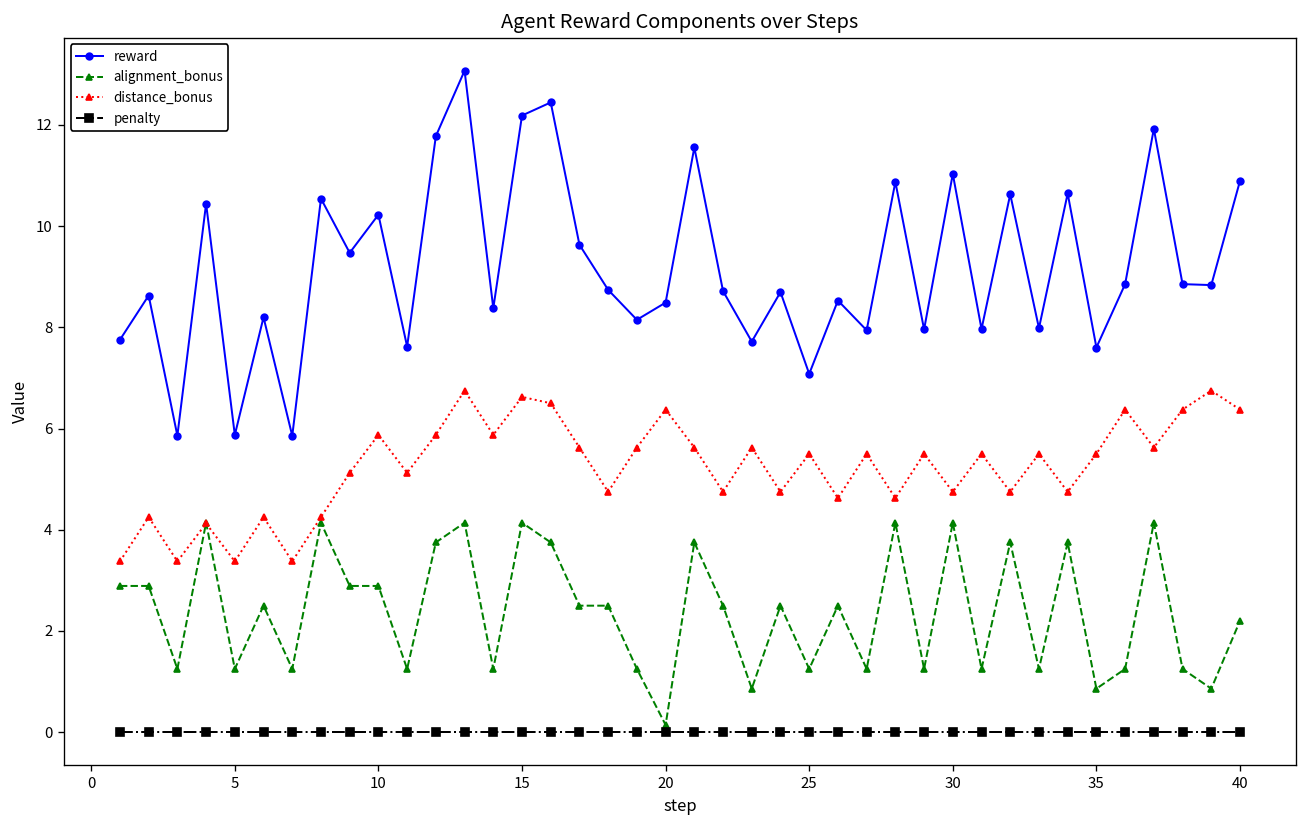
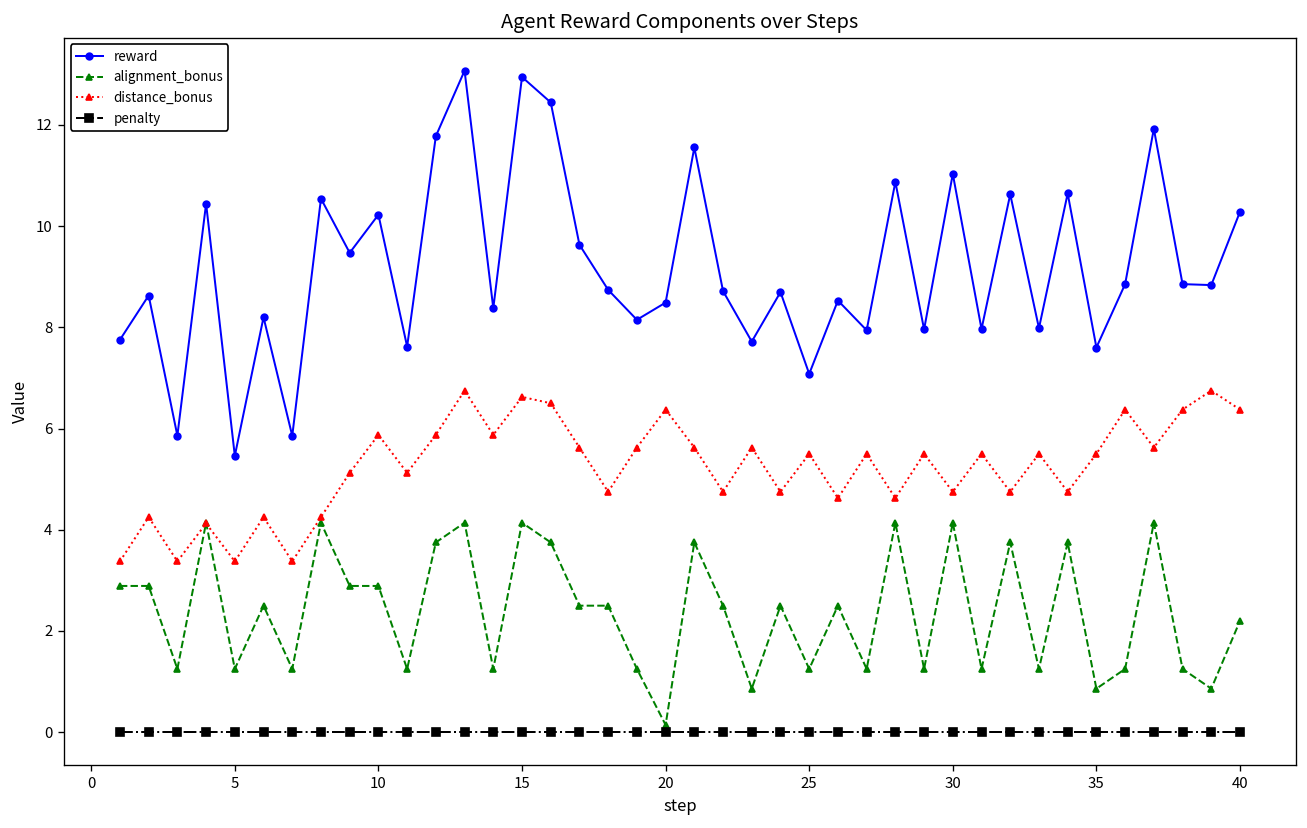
reward, 5: 5.9 -> 5.5
reward, 15: 12.2 -> 12.9
reward, 40: 10.9 -> 10.3
